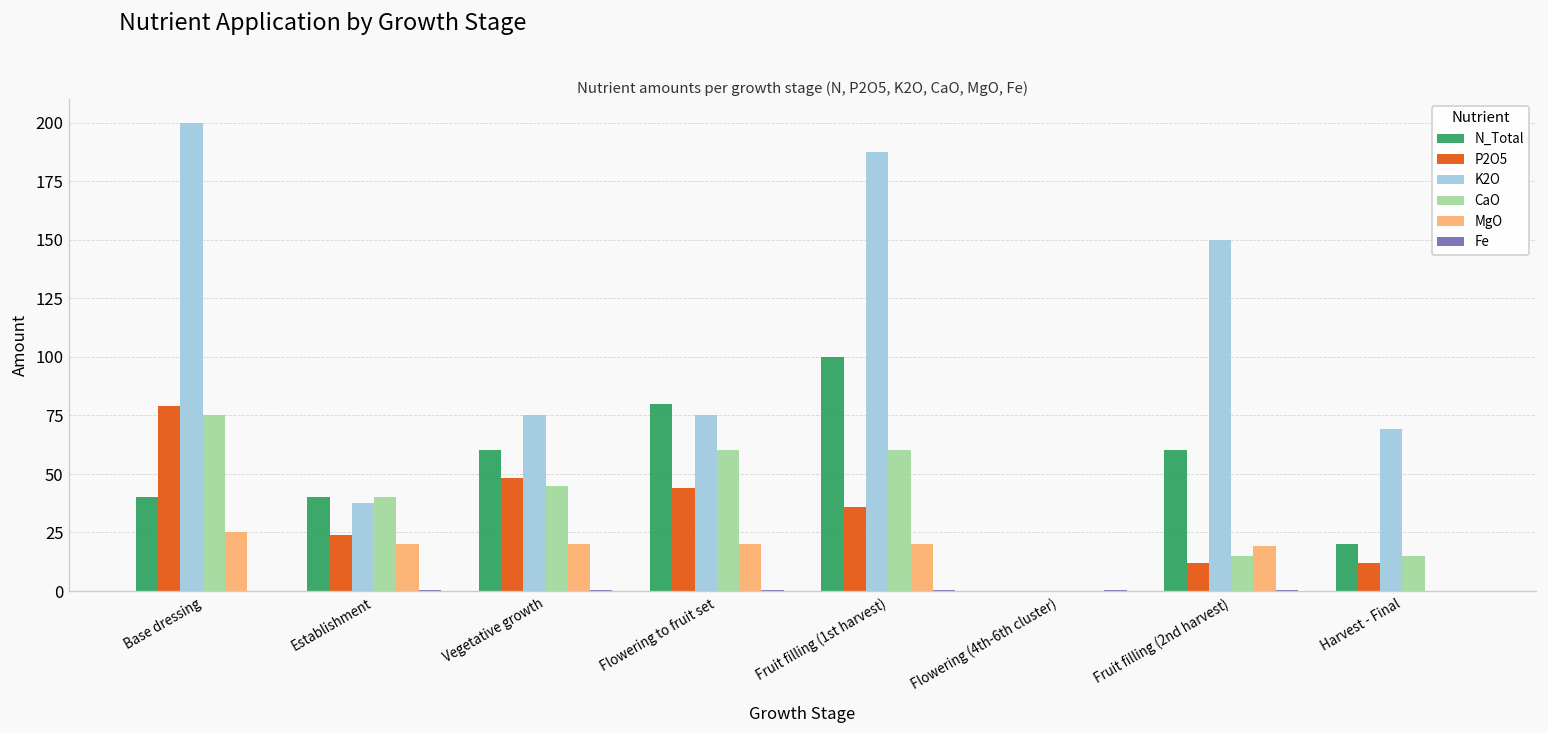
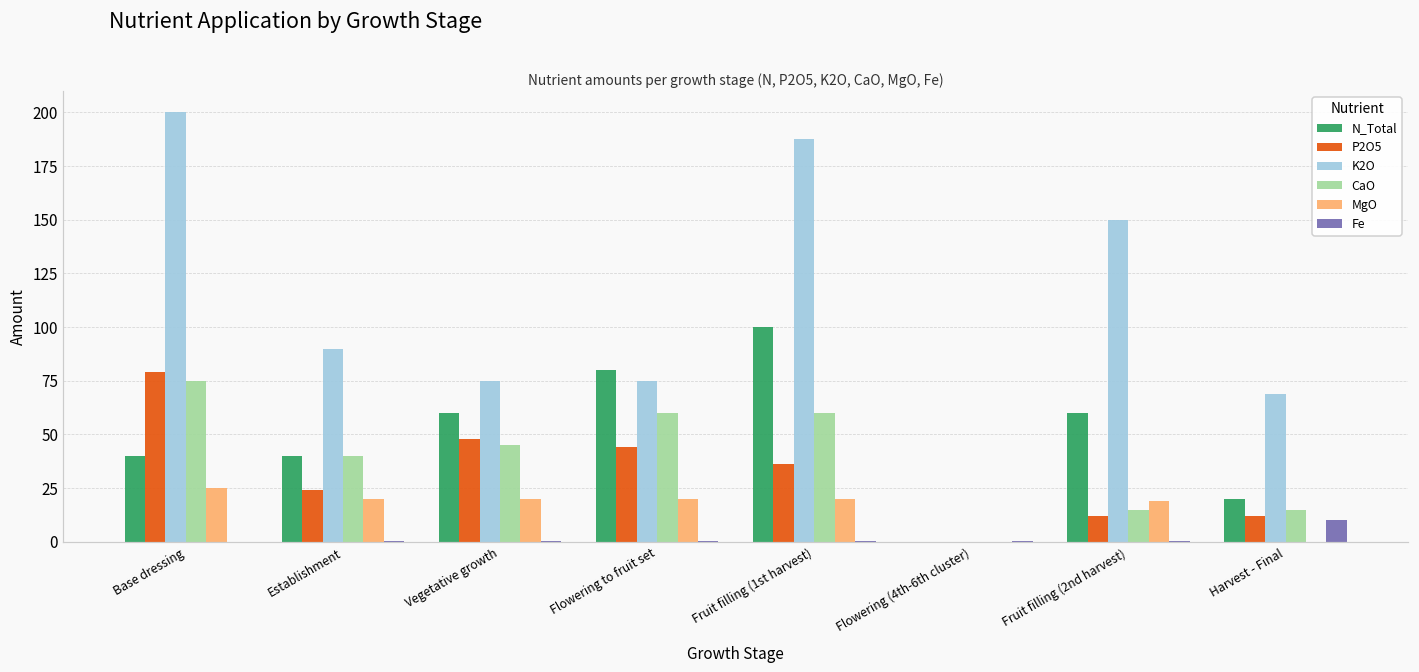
K2O, Establishment: 38 -> 90
Fe, Harvest - Final: 0 -> 10
